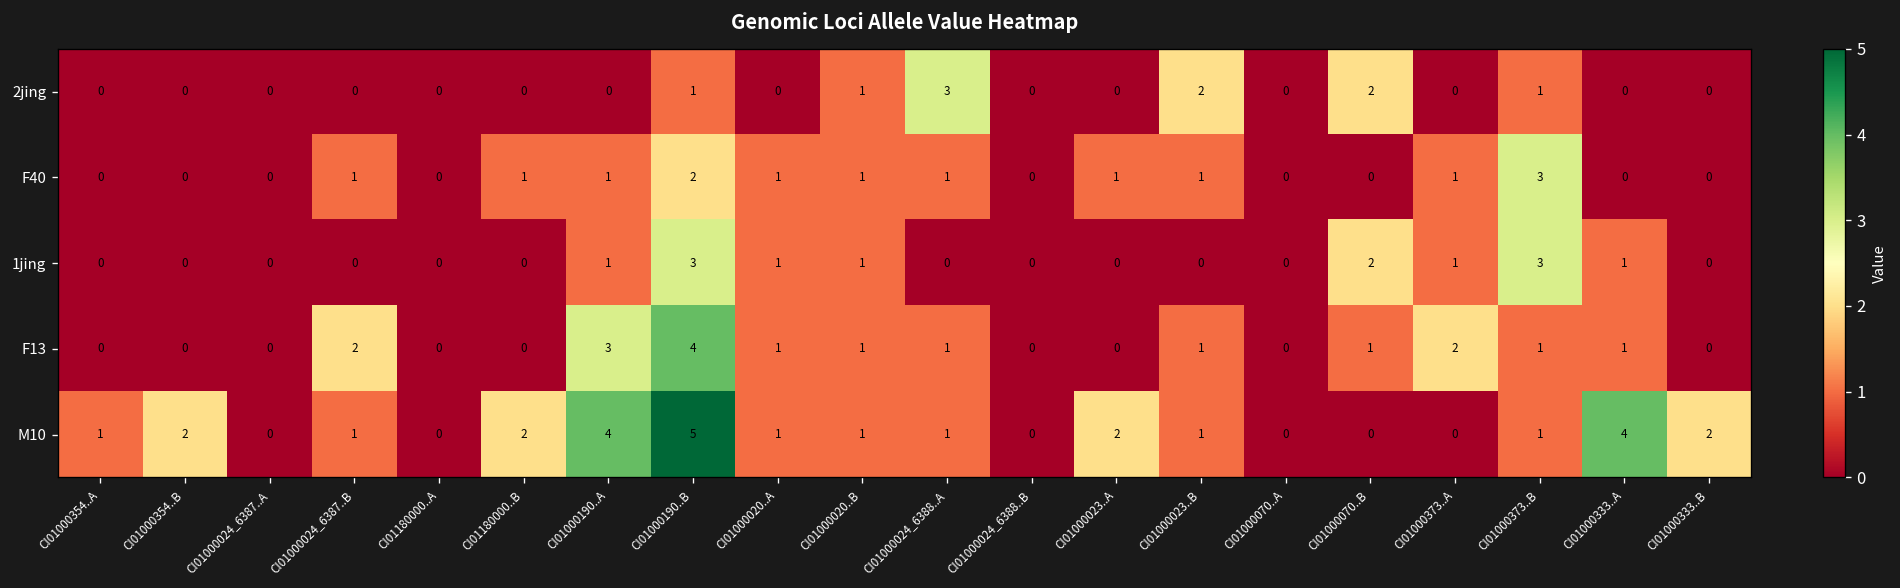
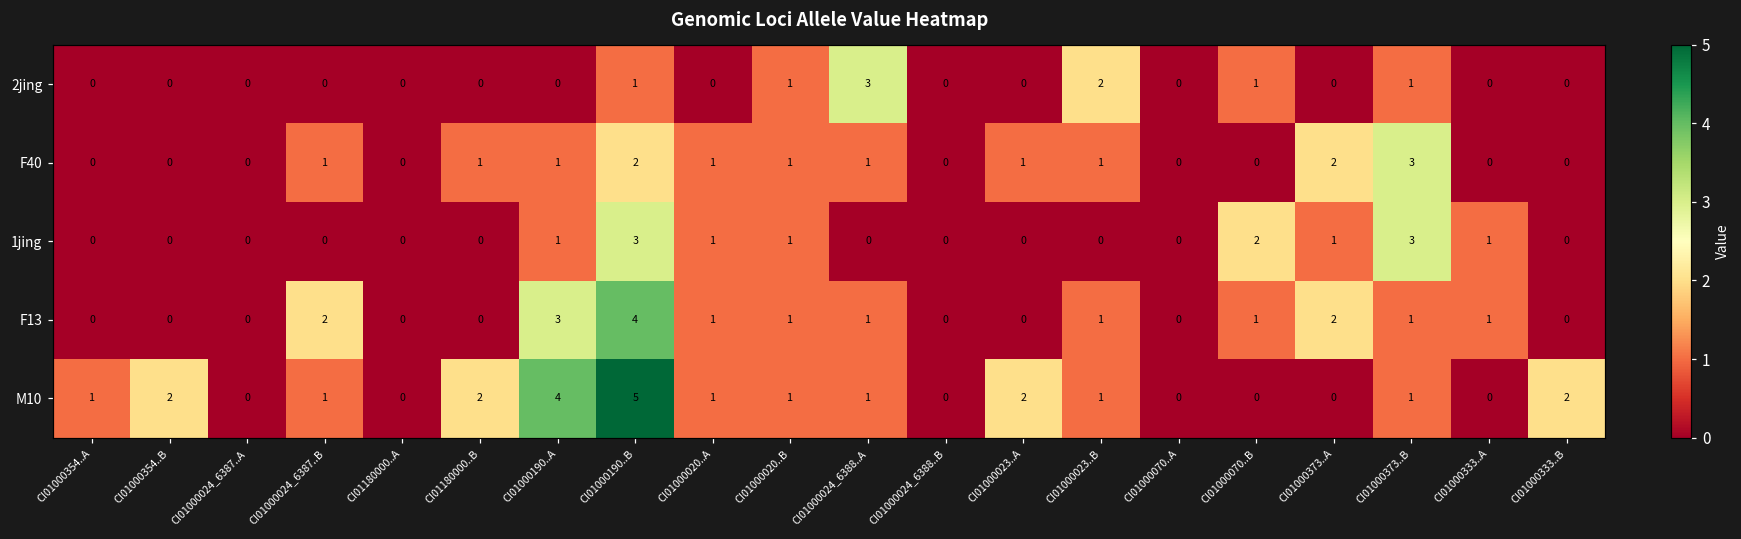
2jing, CI01000070..B: 2 -> 1
F40, CI01000373..A: 1 -> 2
M10, CI01000333..A: 4 -> 0
